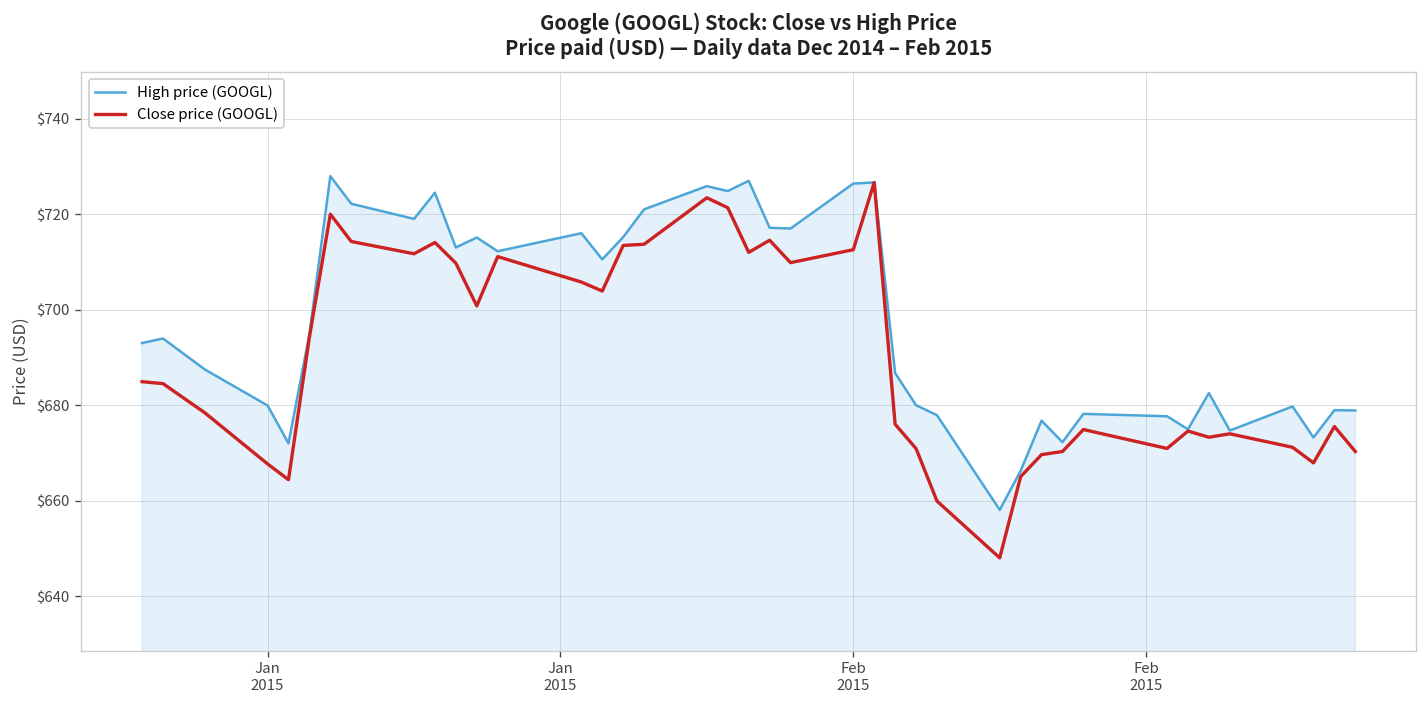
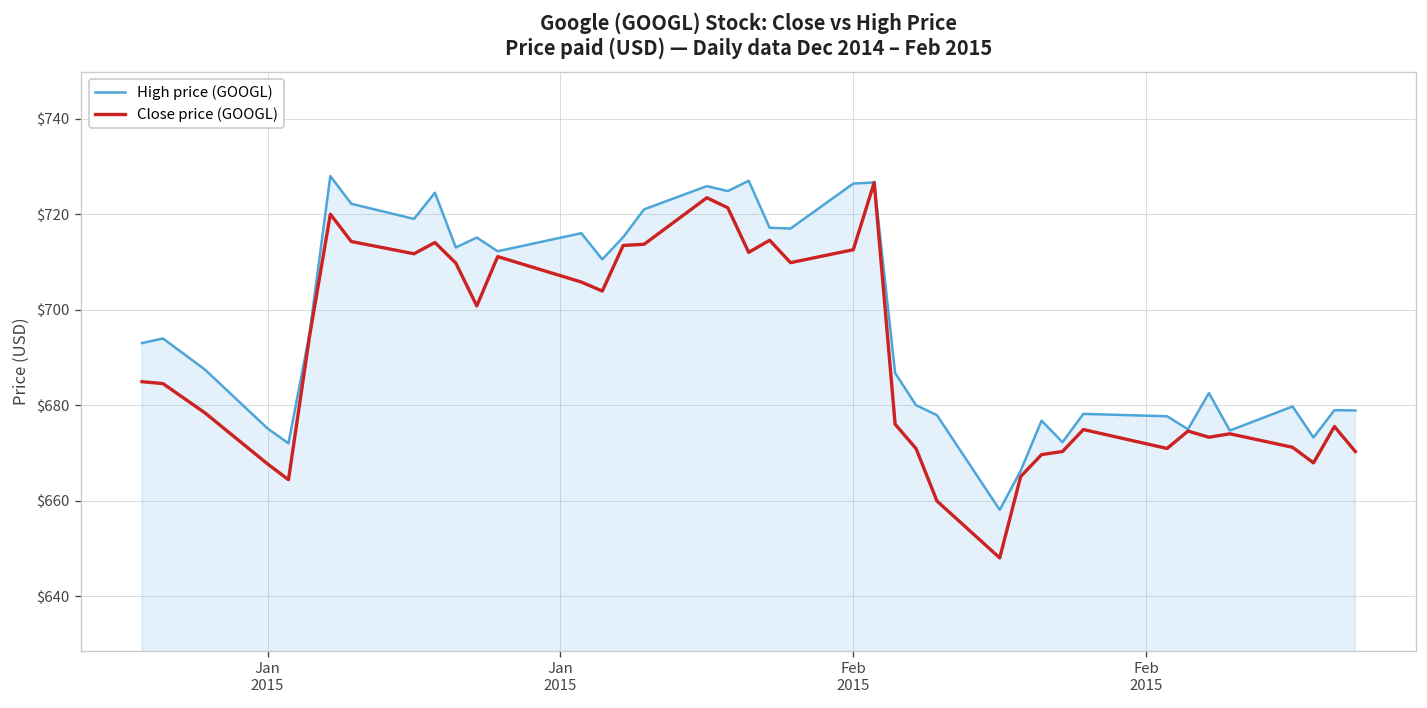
High price (GOOGL), Jan 2015: $680 -> $675
